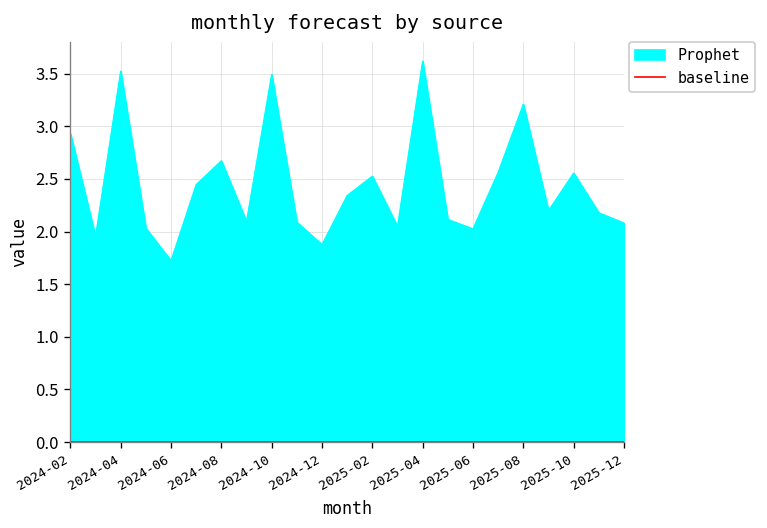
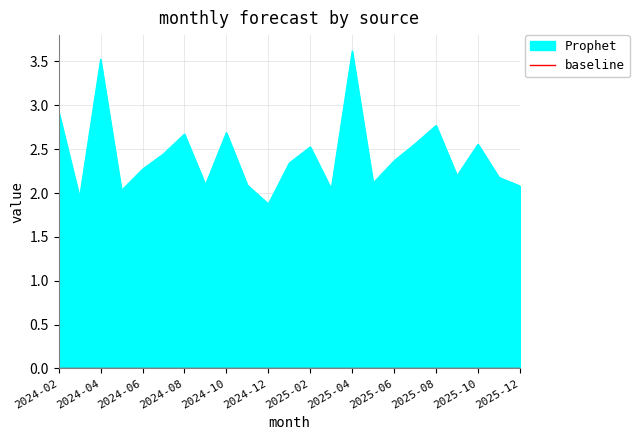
Prophet, 2024-06: 1.7 -> 2.3
Prophet, 2024-10: 3.5 -> 2.7
Prophet, 2025-06: 2.0 -> 2.4
Prophet, 2025-08: 3.2 -> 2.8
